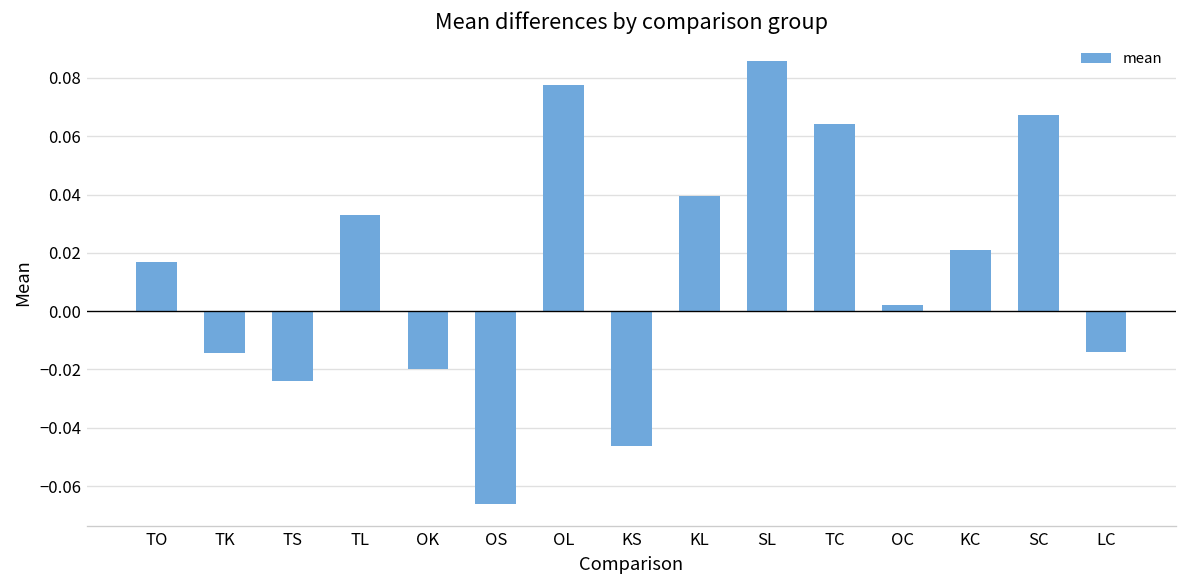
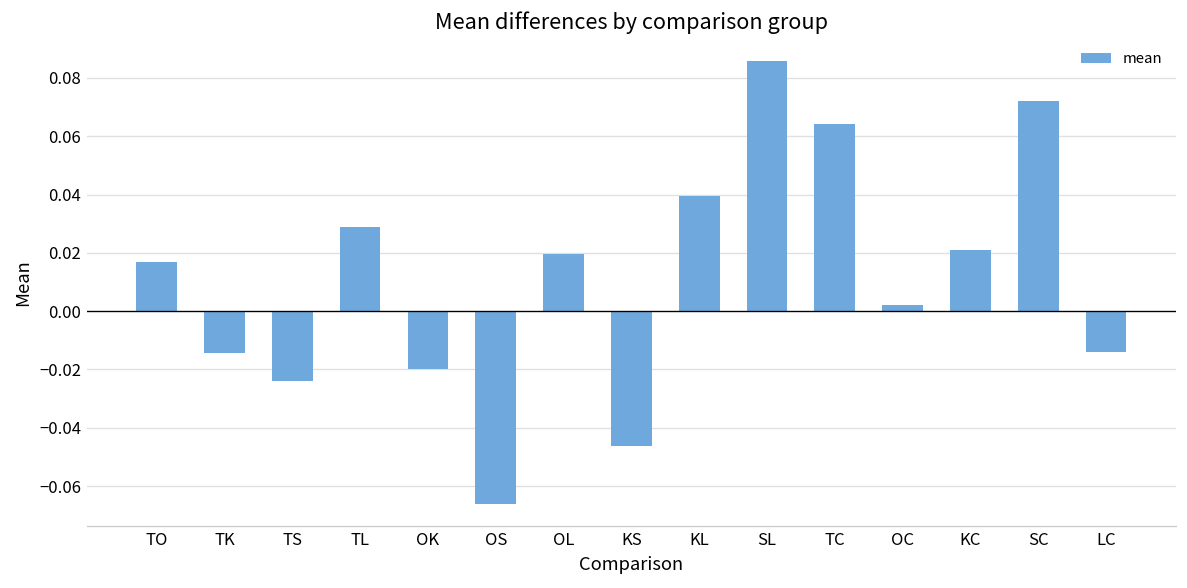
TL: 0.033 -> 0.029
OL: 0.078 -> 0.020
SC: 0.067 -> 0.072
